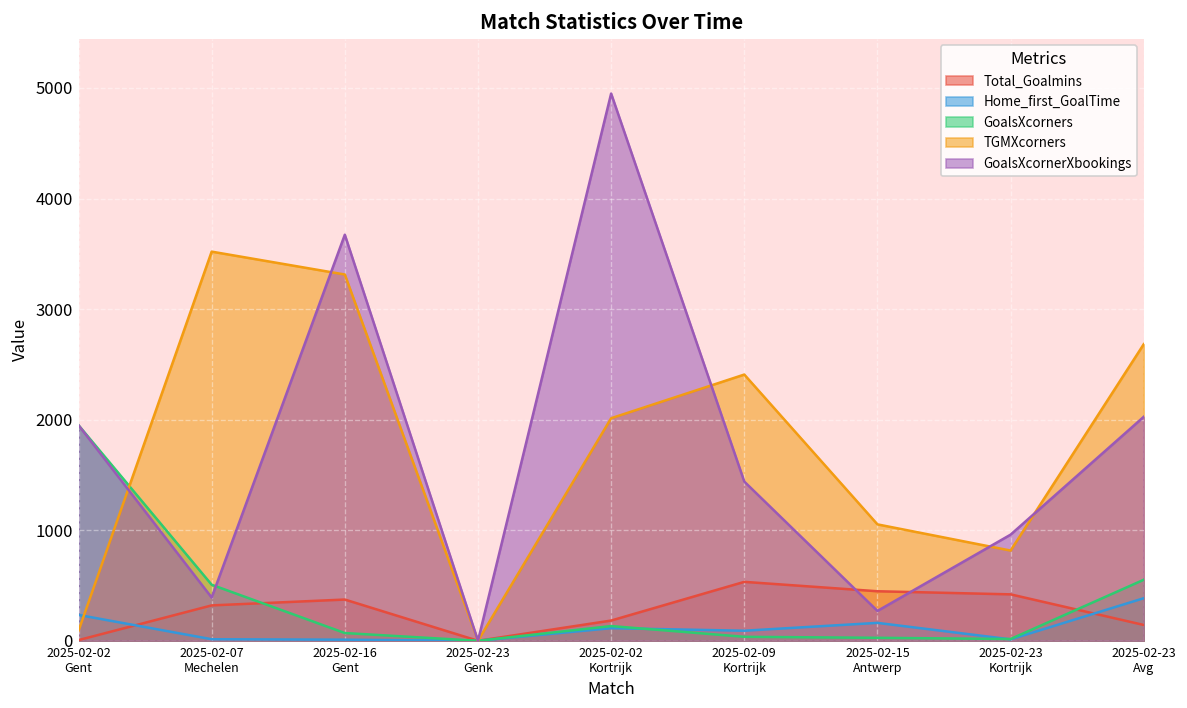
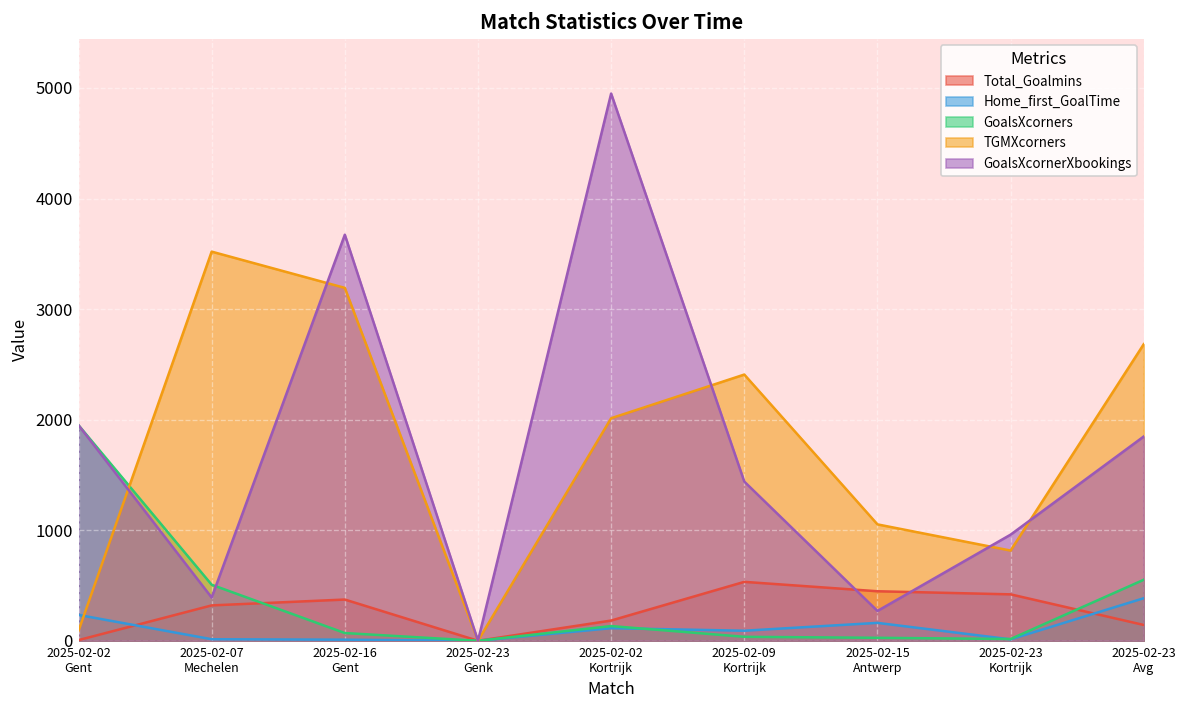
TGMXcorners, 2025-02-16 Gent: 3300 -> 3200
GoalsXcornerXbookings, 2025-02-23 Avg: 2000 -> 1800
